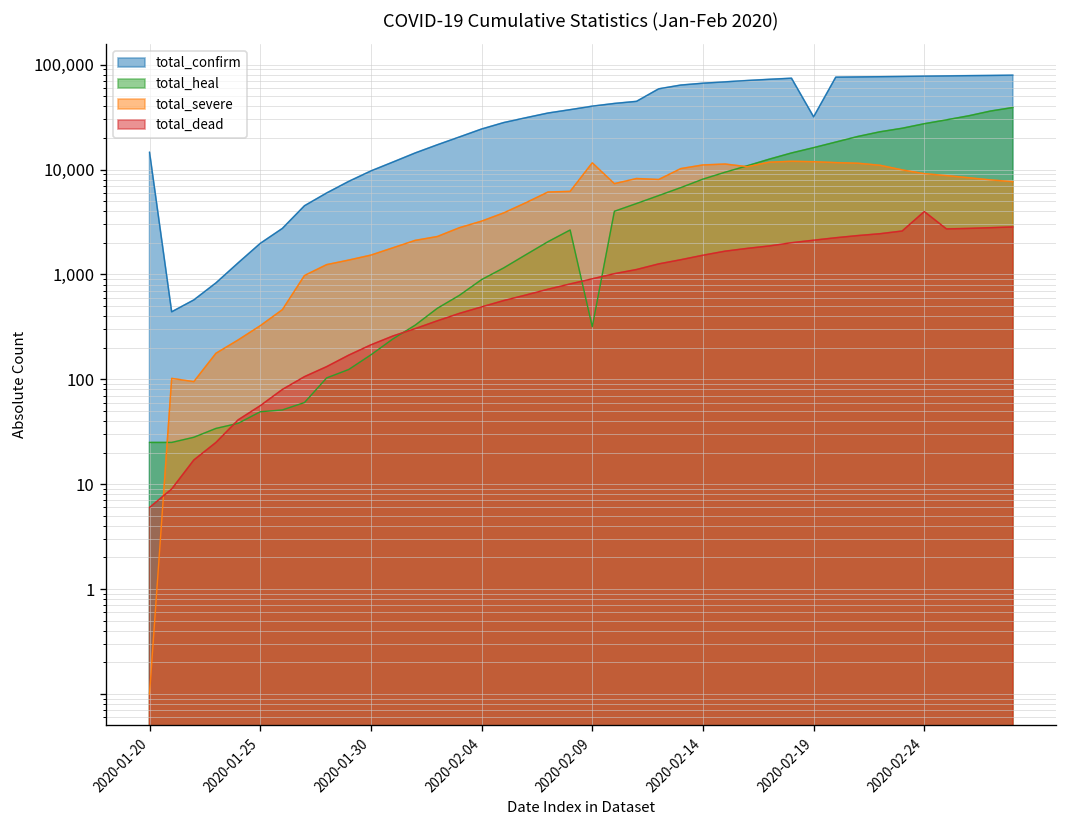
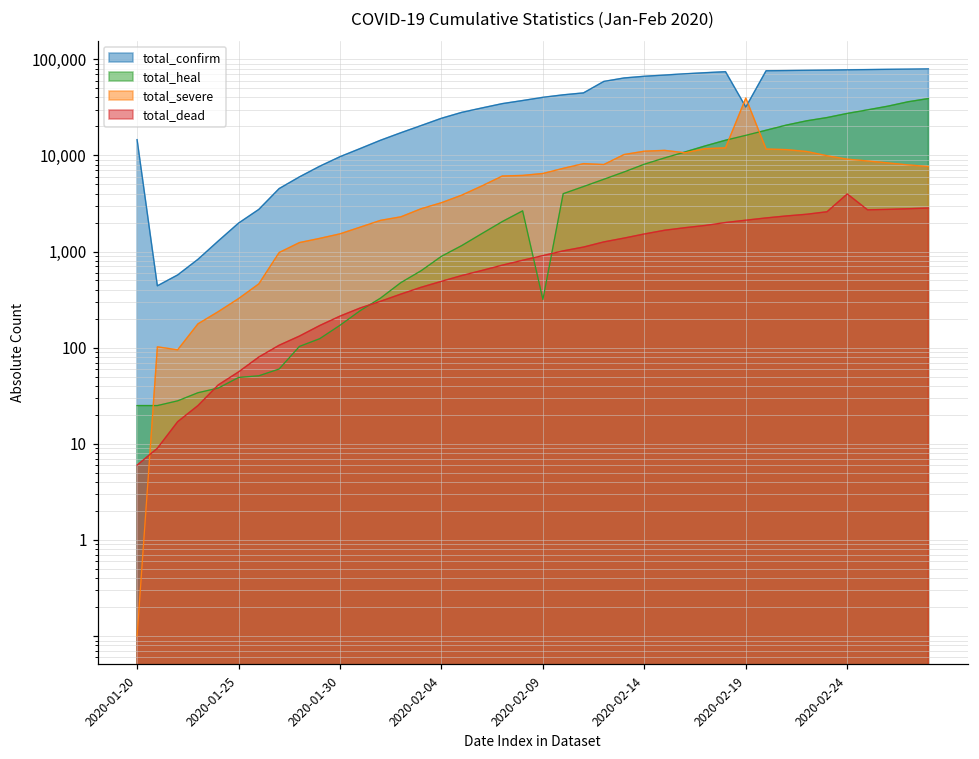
total_severe, 2020-02-09: 12,000 -> 6,000
total_severe, 2020-02-19: 12,000 -> 40,000
